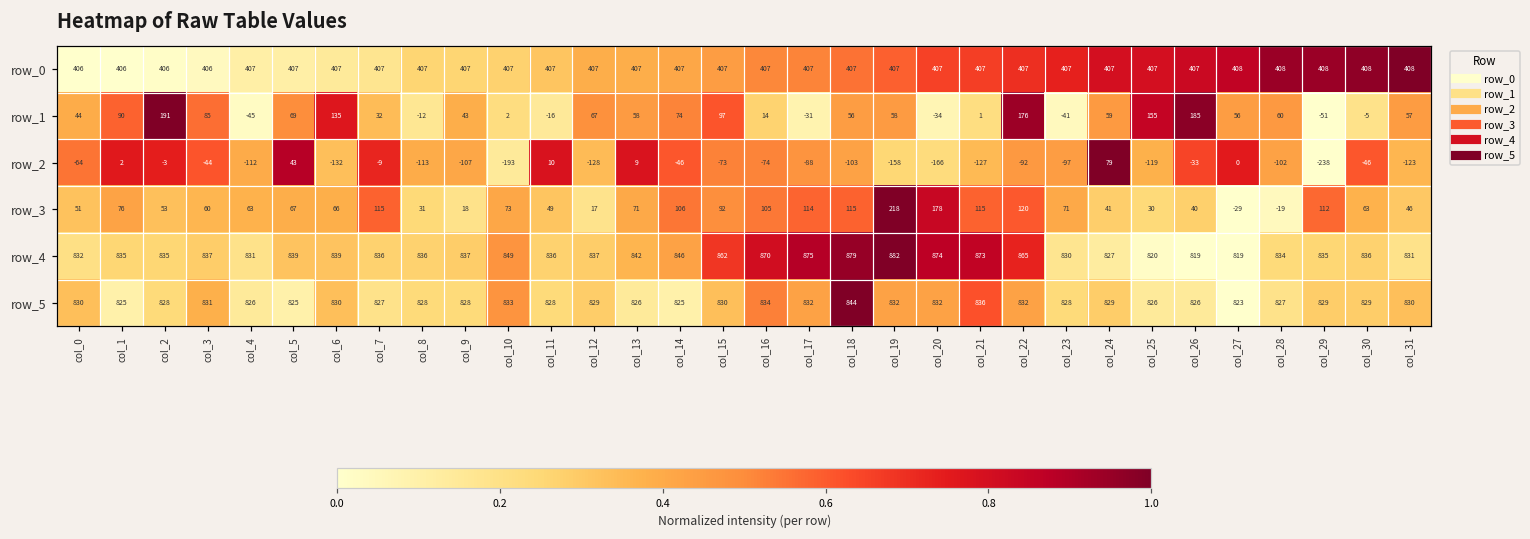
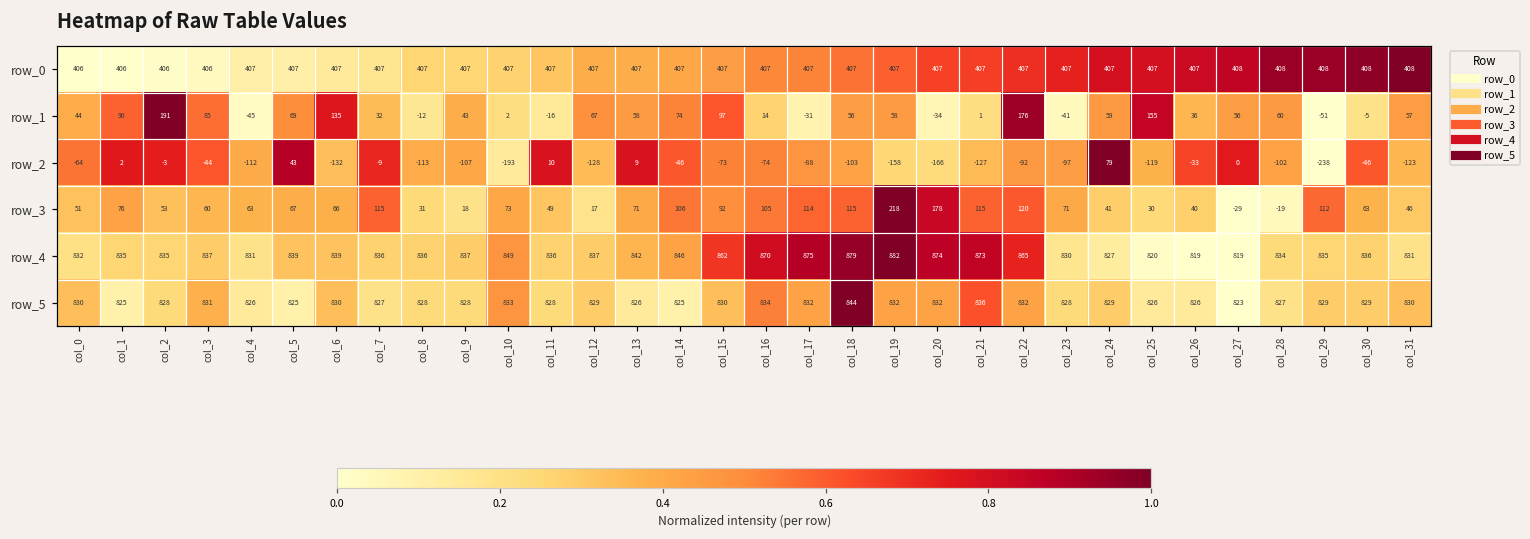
row_1, col_26: 185 -> 36
